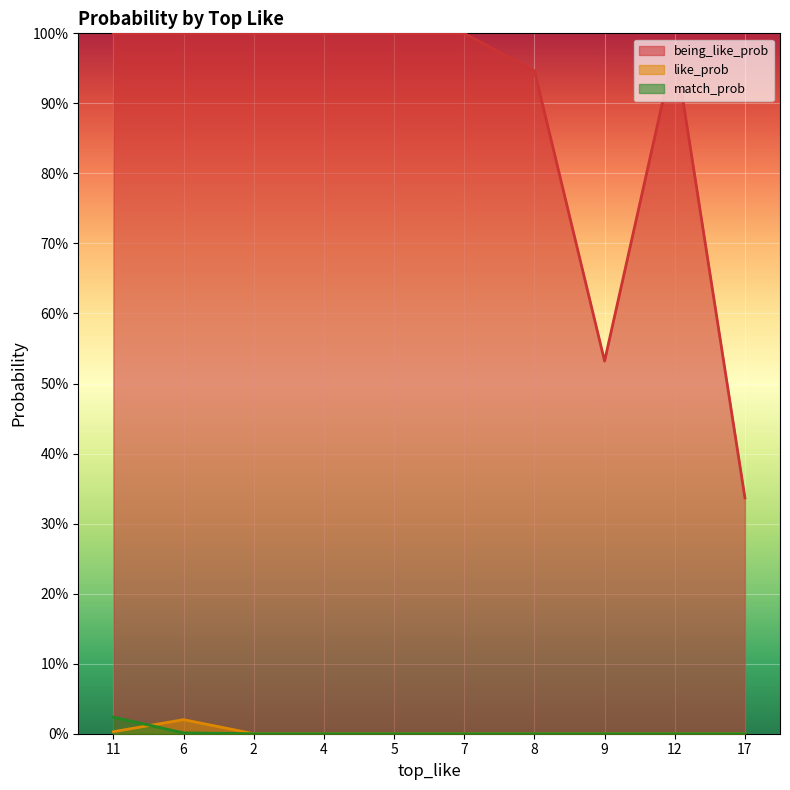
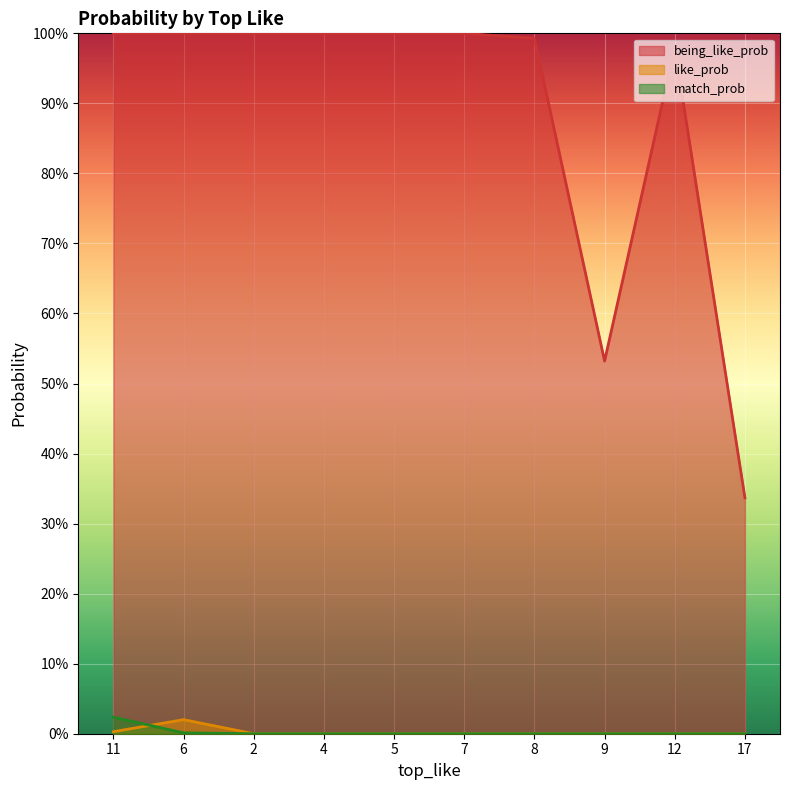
being_like_prob, 8: 95% -> 99%
